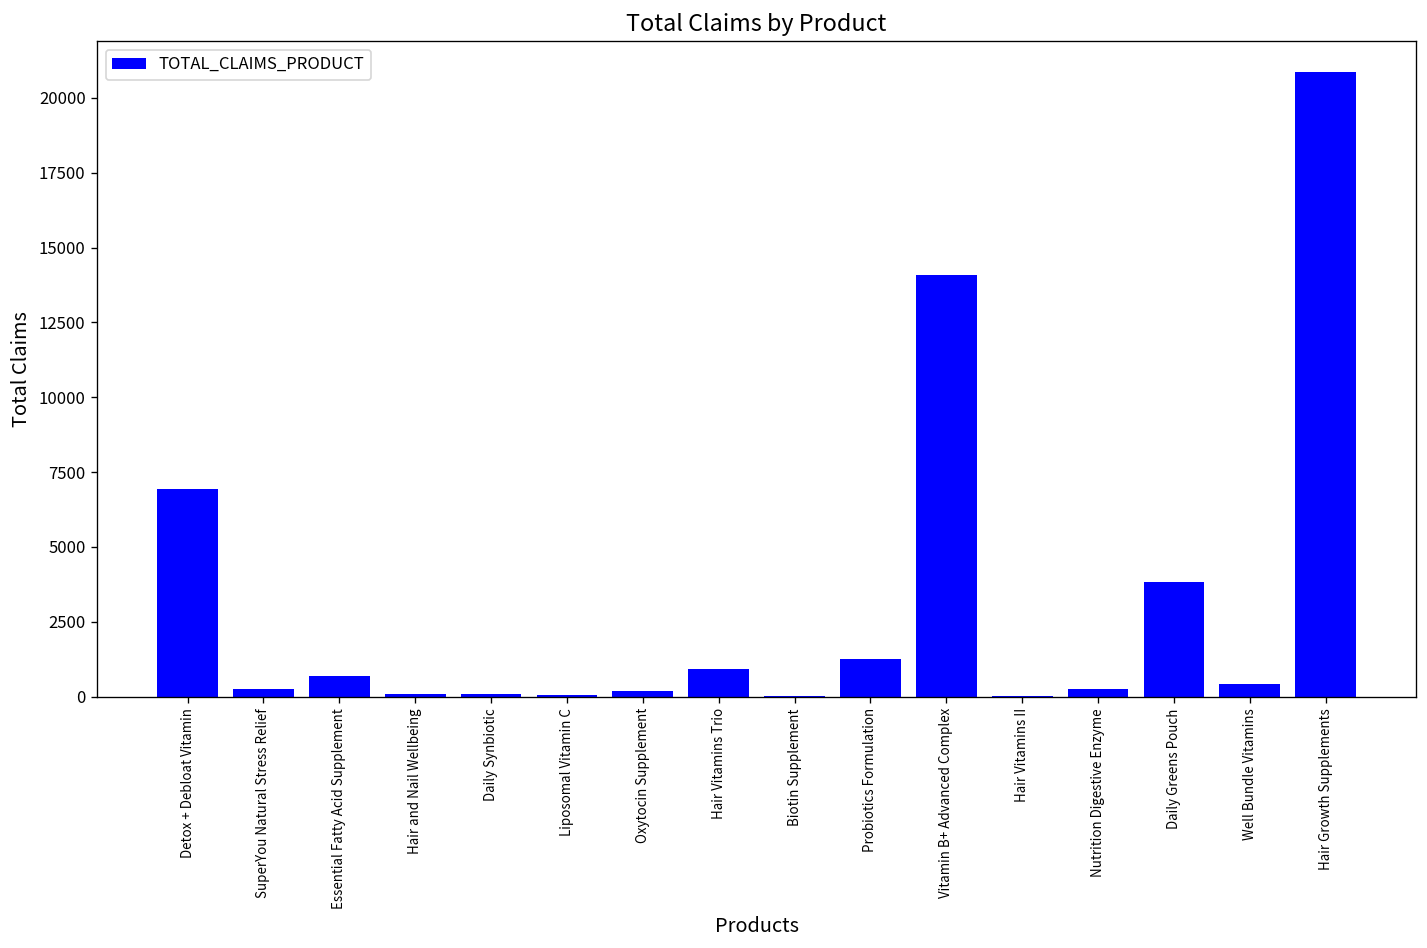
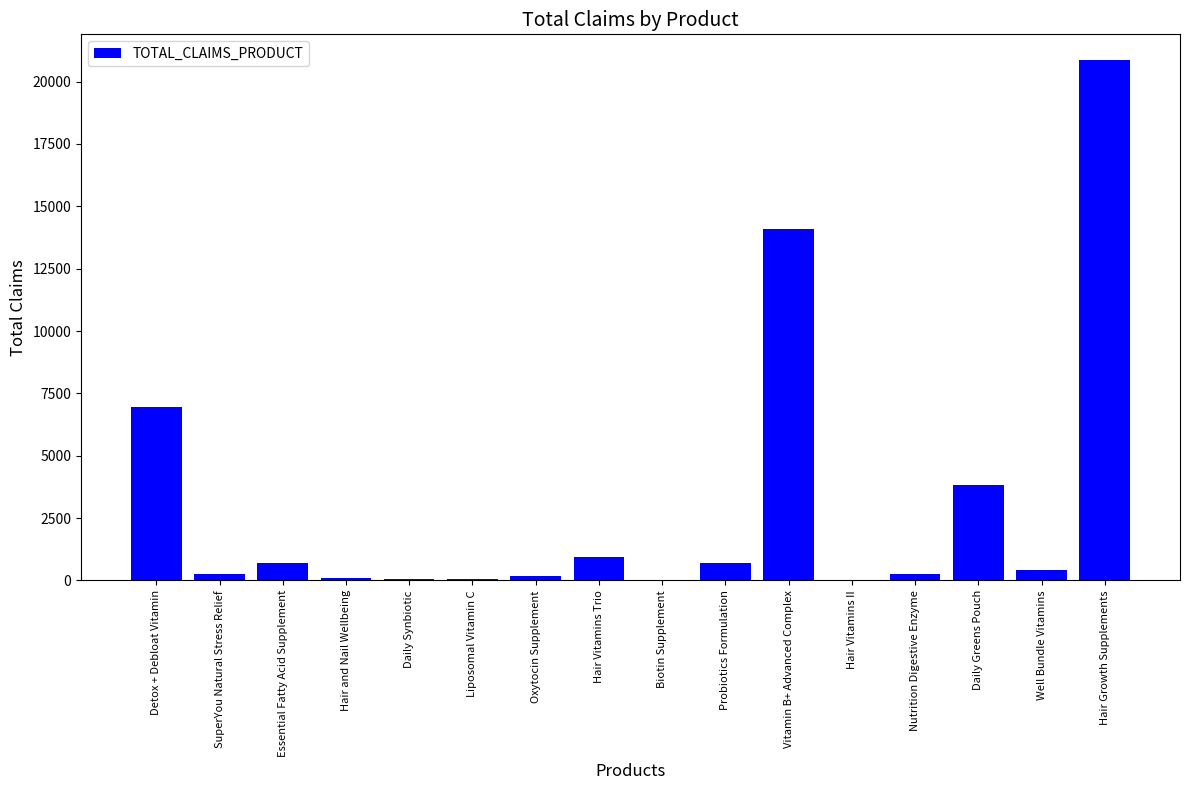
Probiotics Formulation: 1300 -> 700
